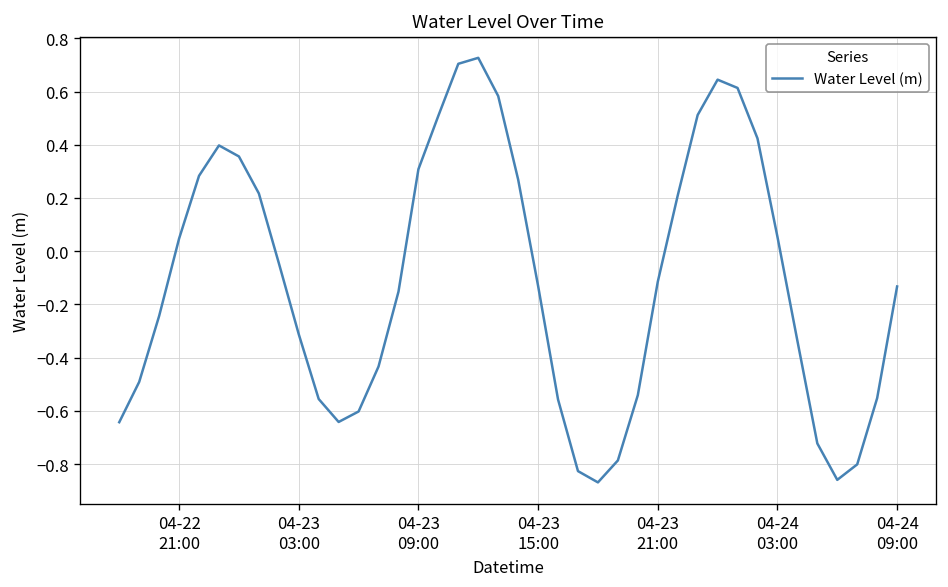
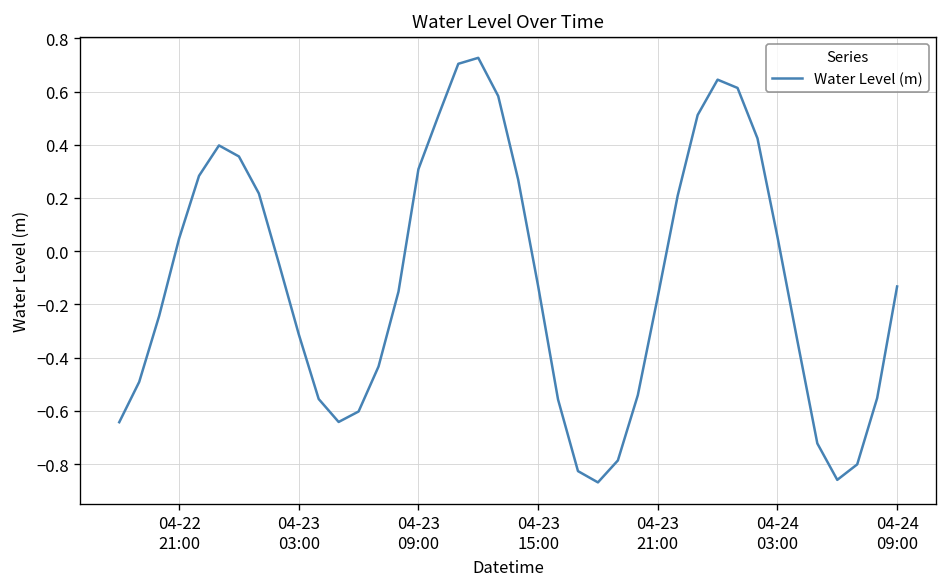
04-23 21:00: -0.12 -> -0.17
